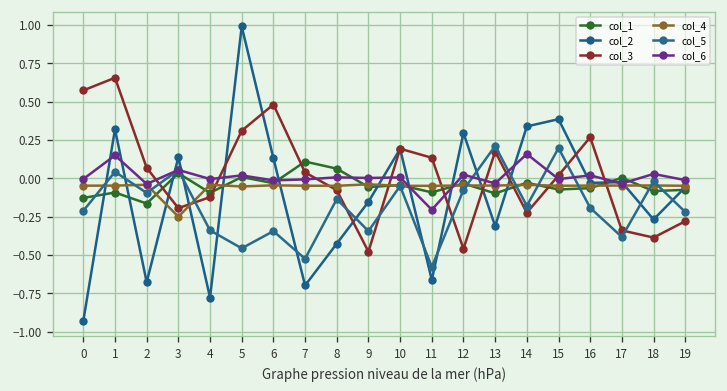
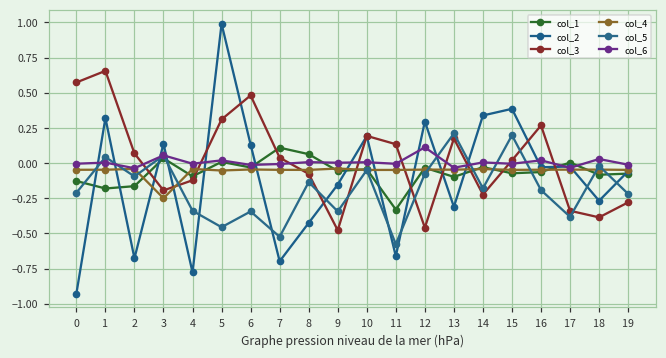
col_1, 1: -0.09 -> -0.18
col_6, 1: 0.15 -> 0.00
col_1, 11: -0.09 -> -0.33
col_6, 11: -0.20 -> -0.01
col_6, 12: 0.02 -> 0.11
col_6, 14: 0.16 -> 0.00
